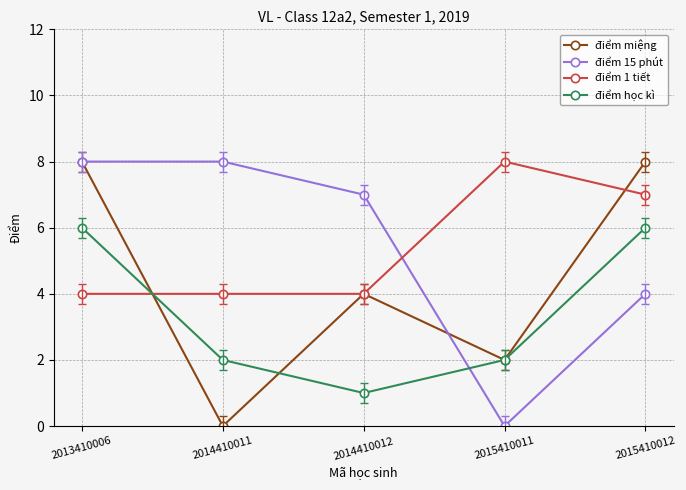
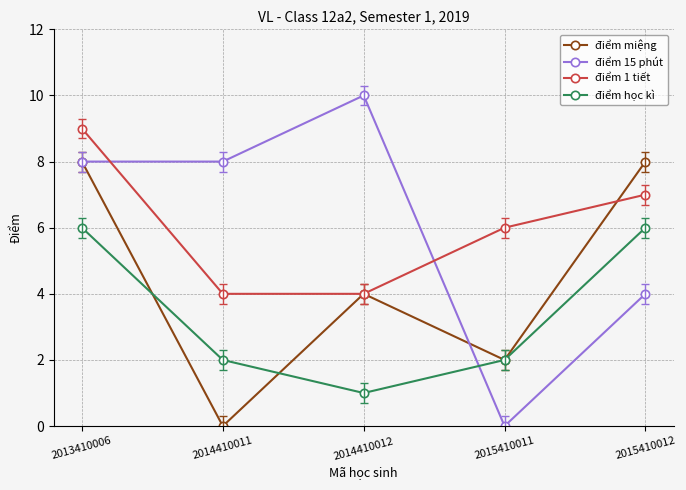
điểm 1 tiết, 2013410006: 4 -> 9
điểm 15 phút, 2014410012: 7 -> 10
điểm 1 tiết, 2015410011: 8 -> 6
